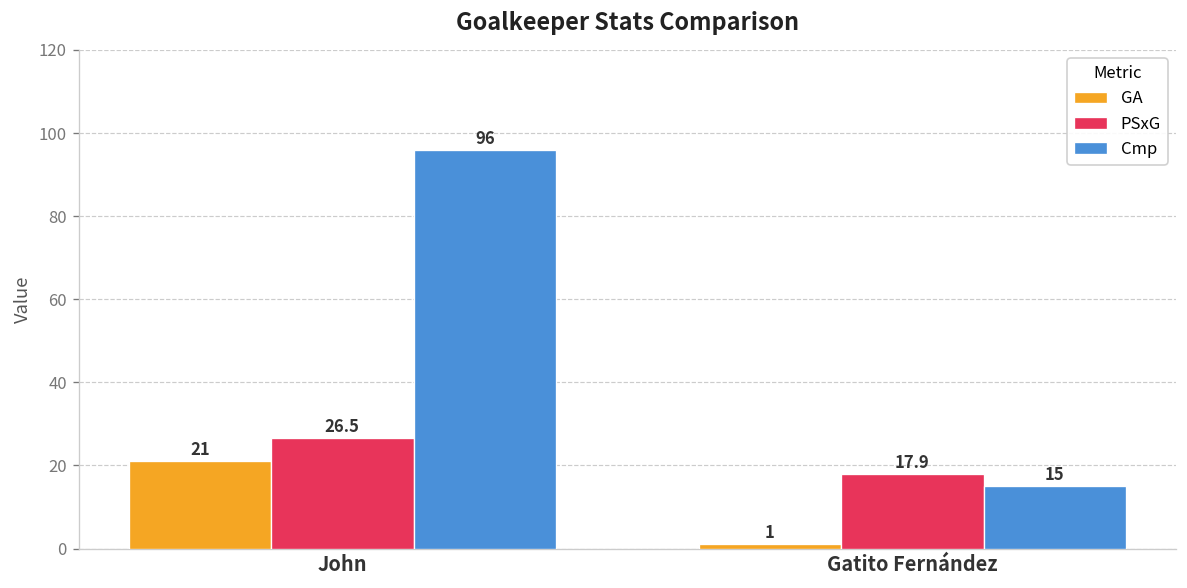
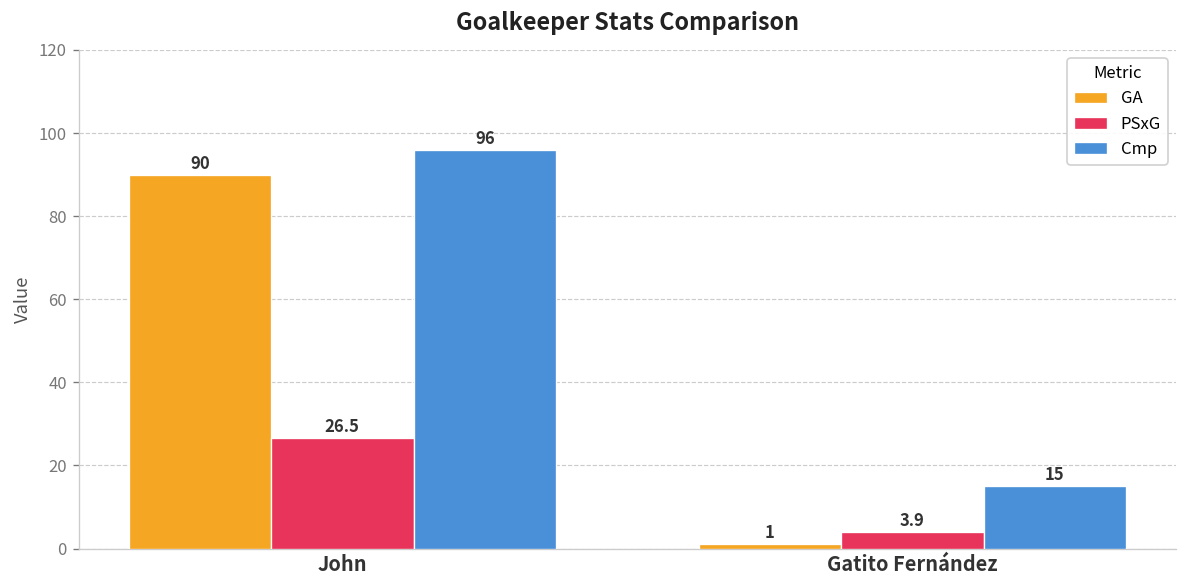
GA, John: 21 -> 90
PSxG, Gatito Fernández: 17.9 -> 3.9
